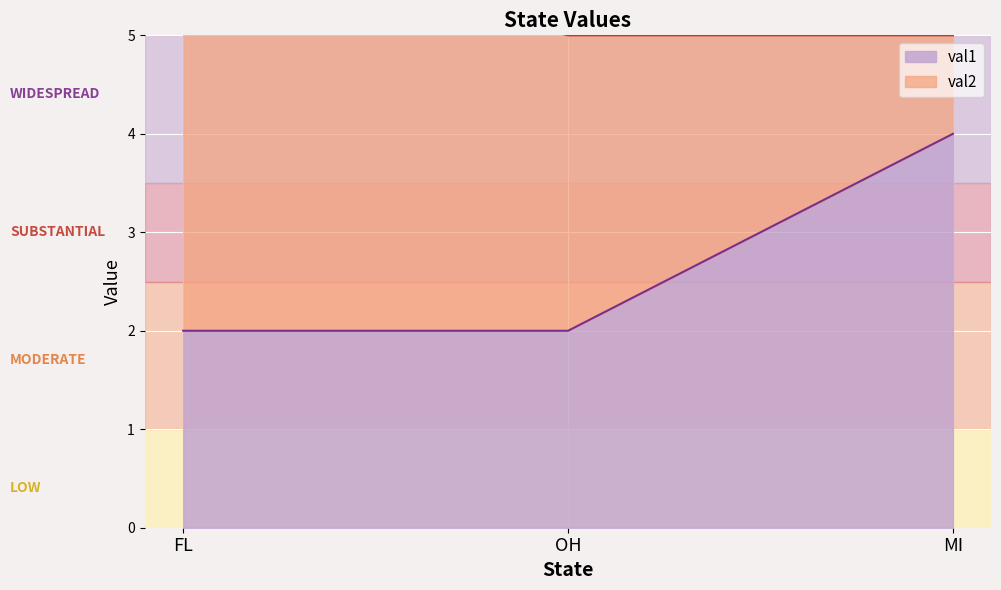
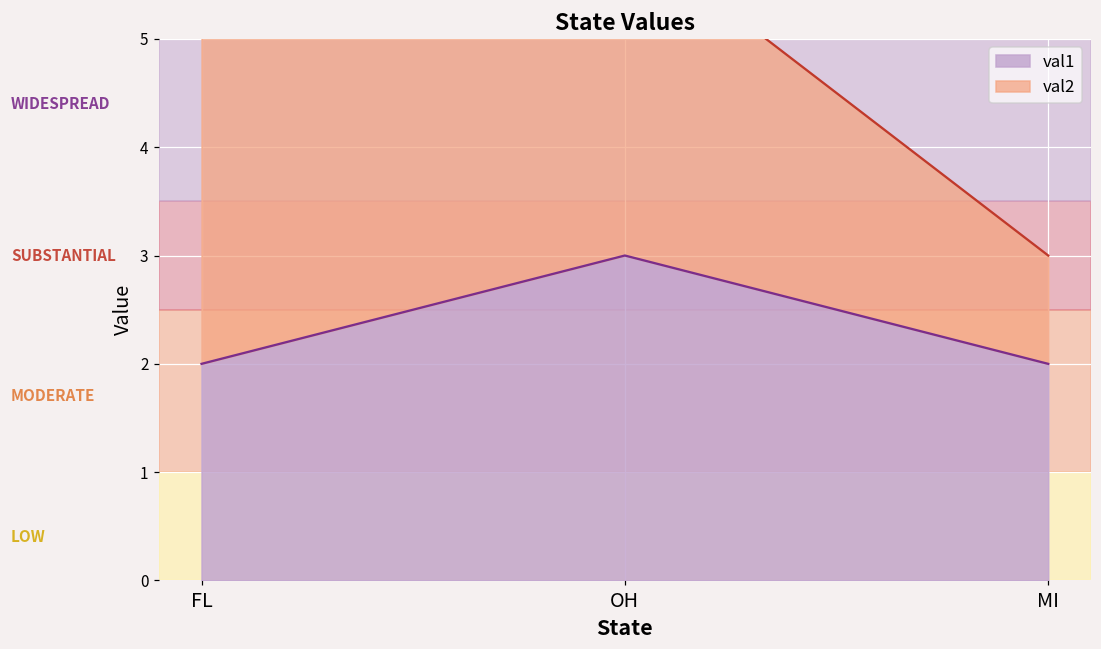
val1, OH: 2 -> 3
val1, MI: 4 -> 2
